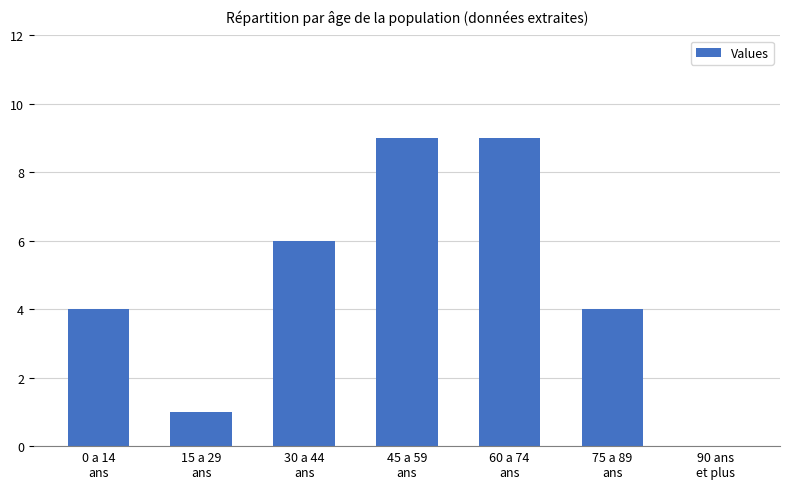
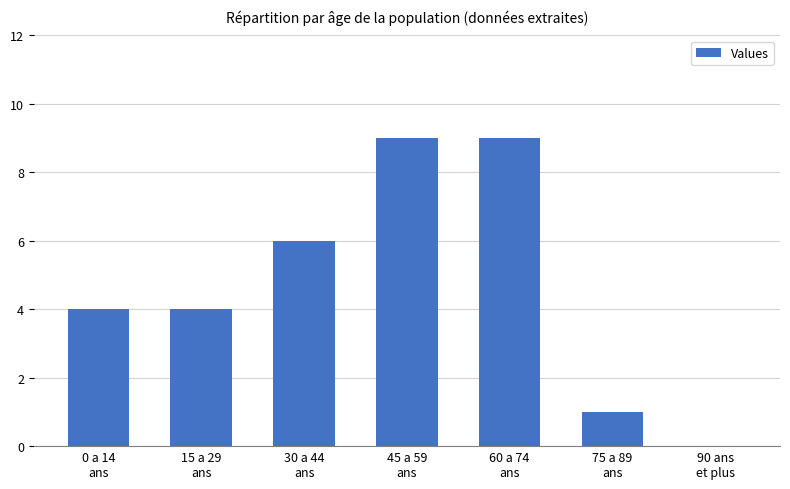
15 a 29 ans: 1 -> 4
75 a 89 ans: 4 -> 1
